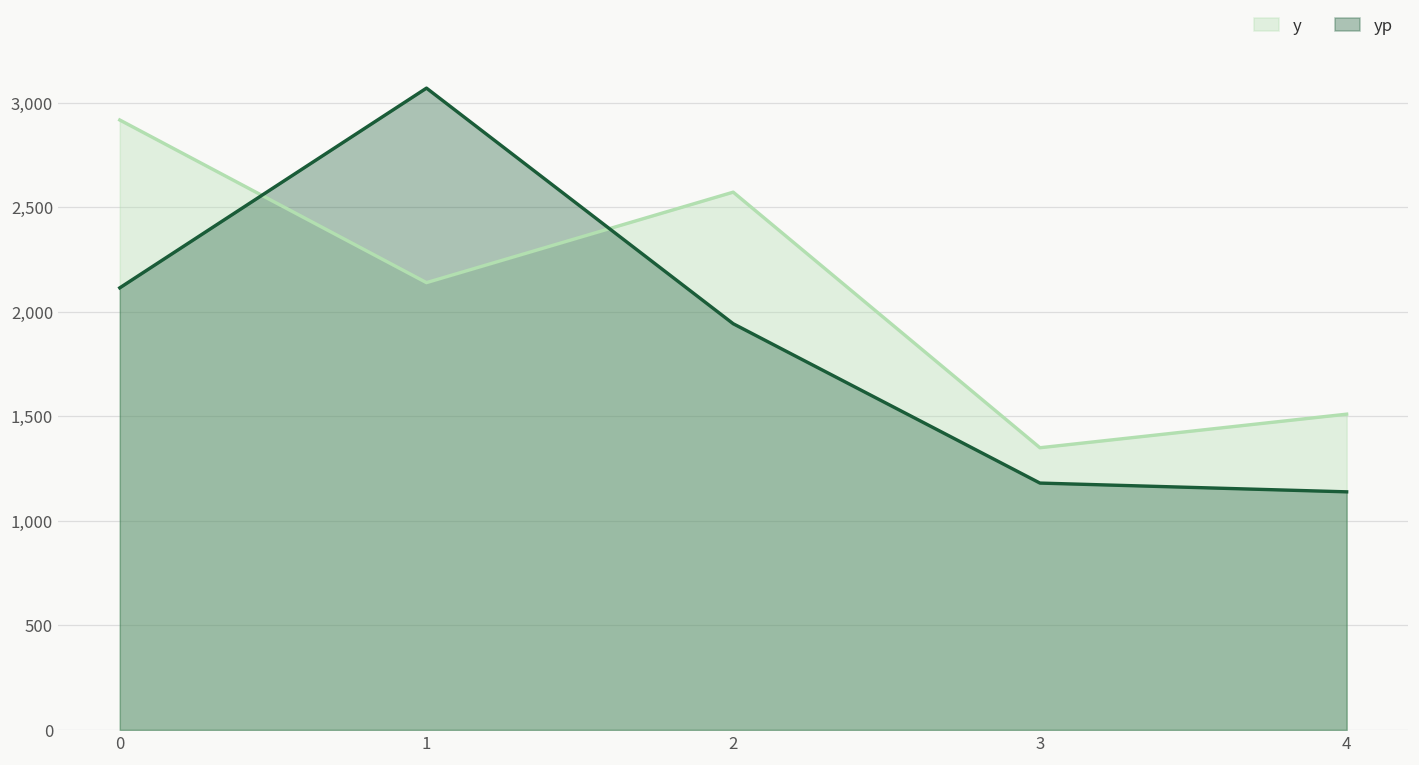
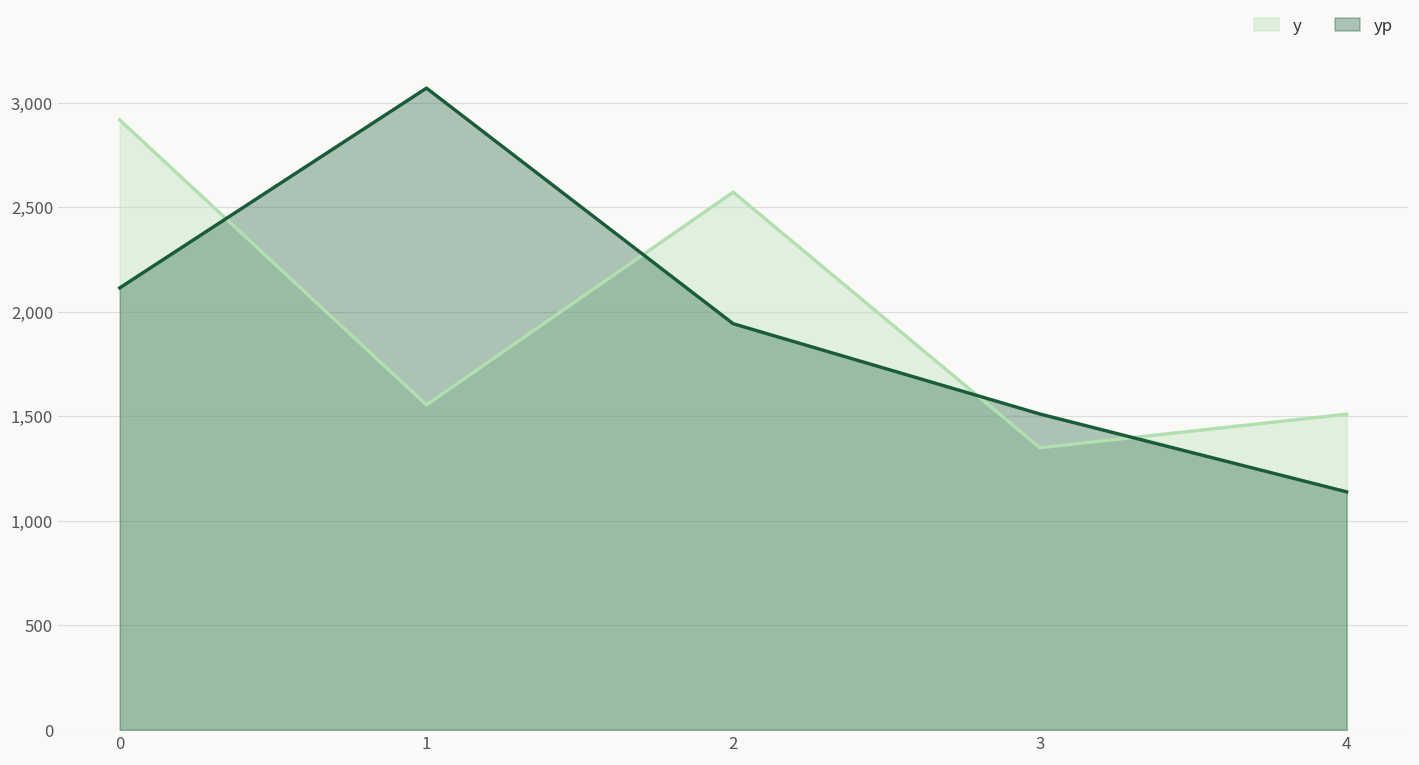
y, 1: 2,140 -> 1,550
yp, 3: 1,180 -> 1,510
